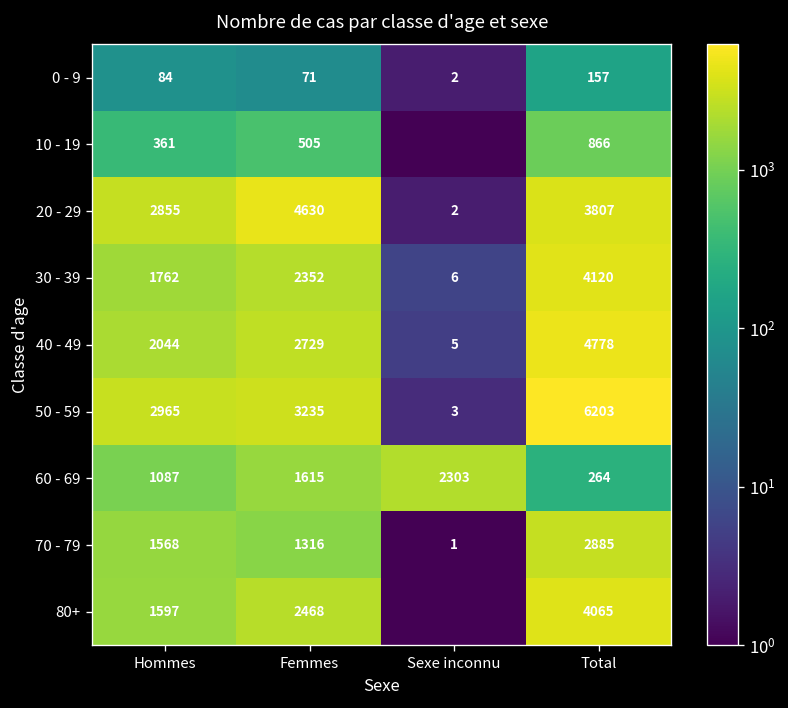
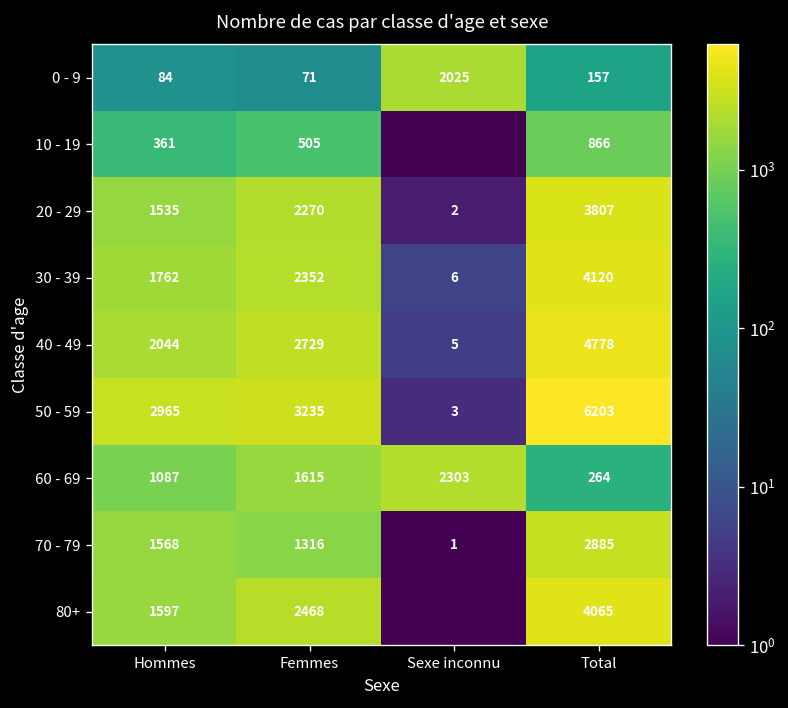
0 - 9, Sexe inconnu: 2 -> 2025
20 - 29, Hommes: 2855 -> 1535
20 - 29, Femmes: 4630 -> 2270
